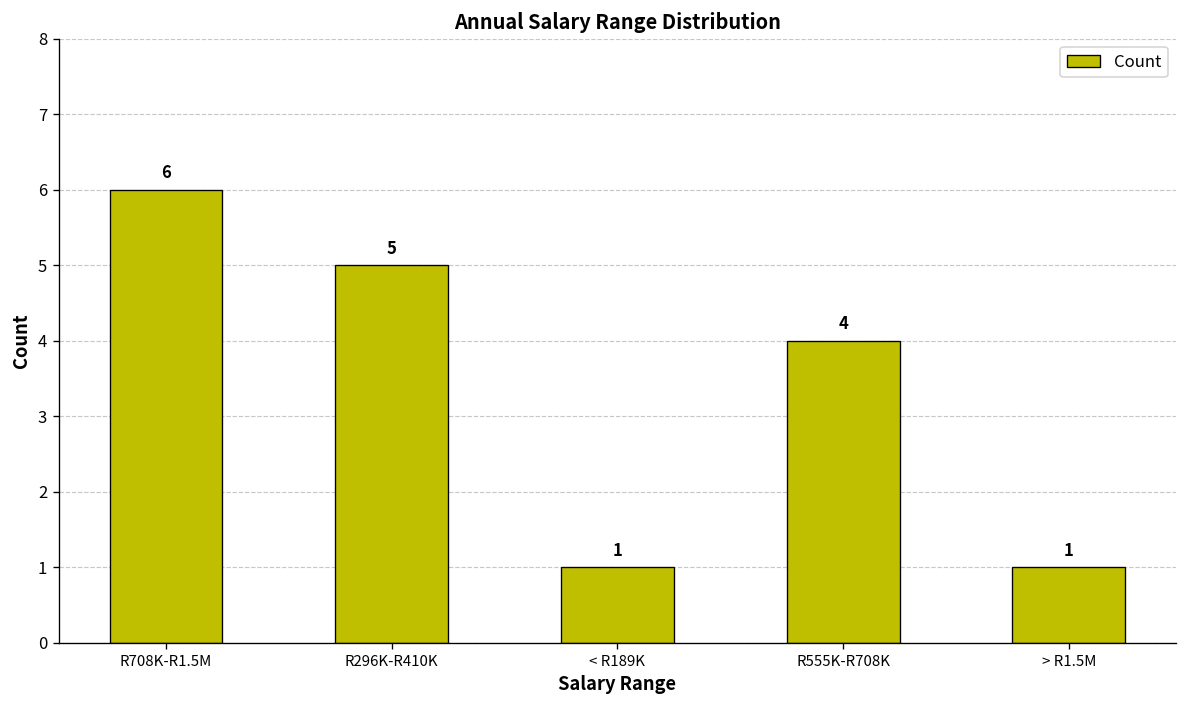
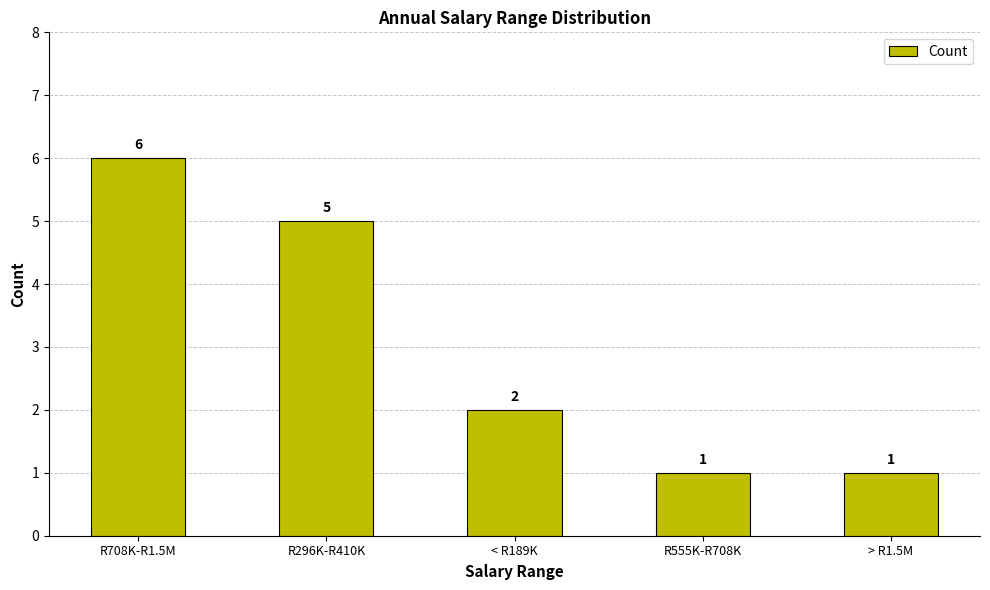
< R189K: 1 -> 2
R555K-R708K: 4 -> 1
